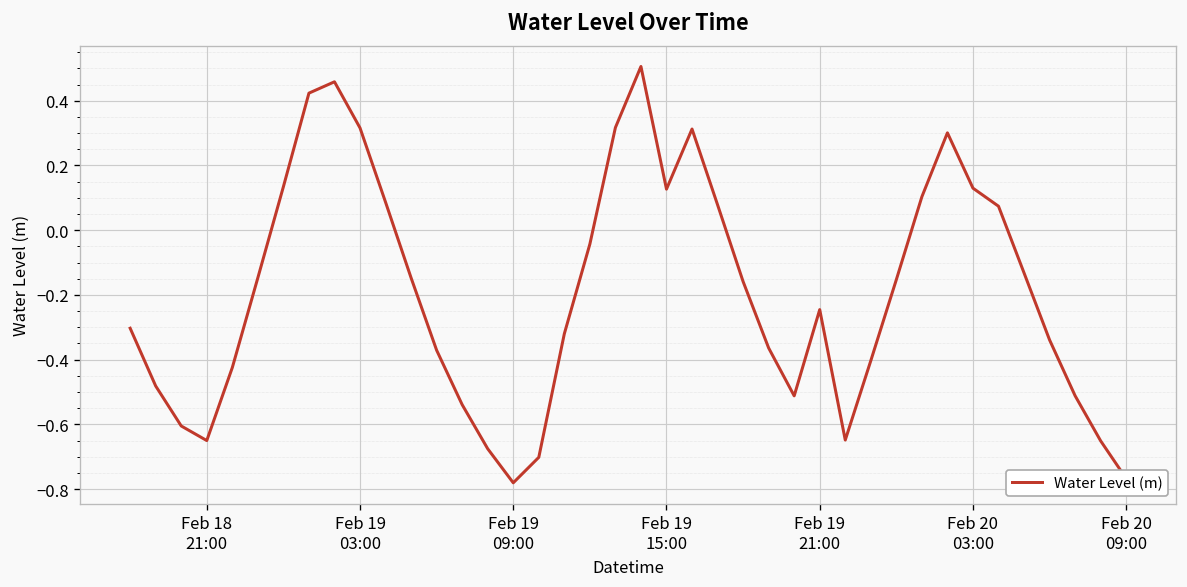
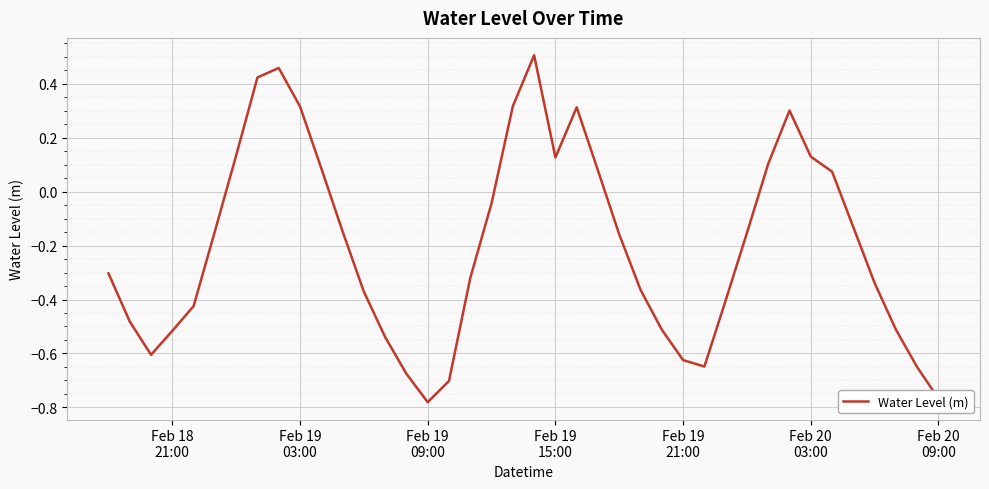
Feb 18 21:00: -0.65 -> -0.52
Feb 19 21:00: -0.25 -> -0.62
